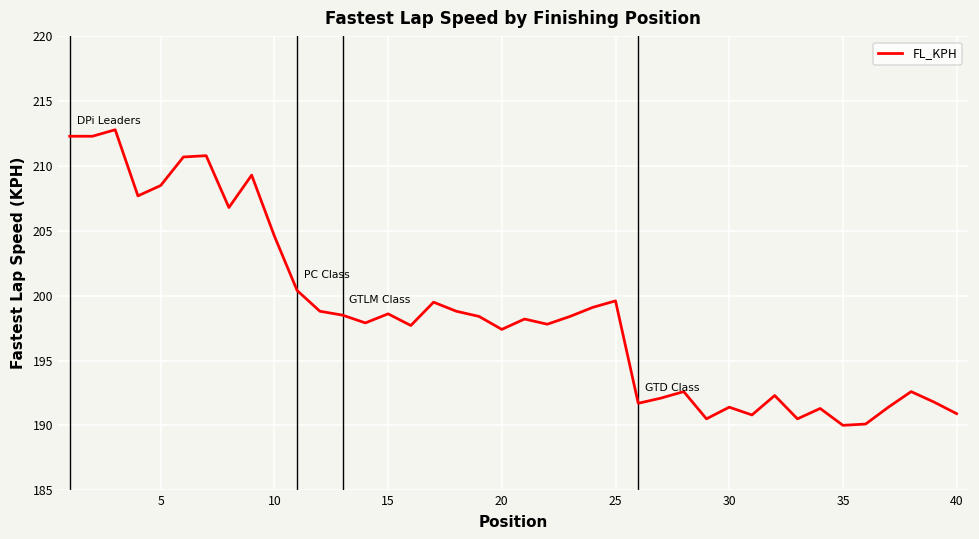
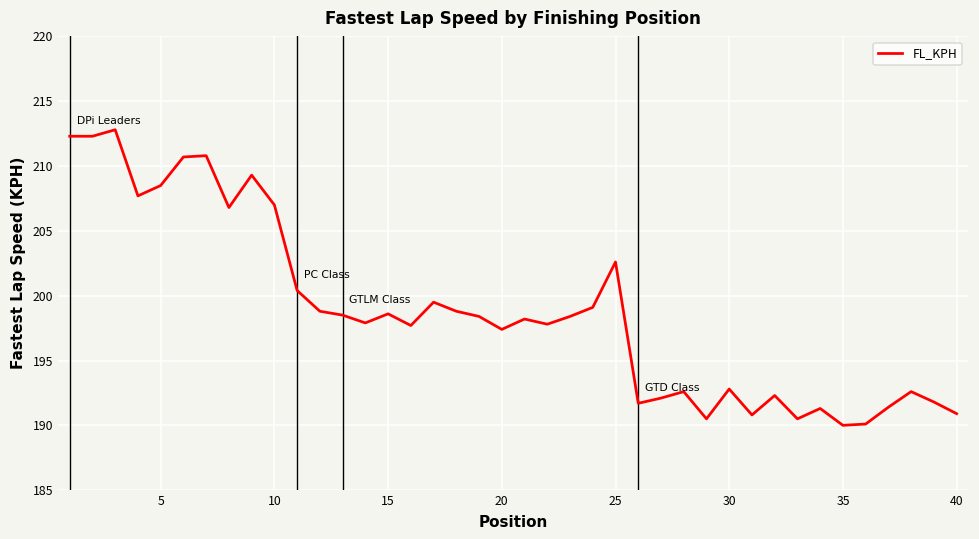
10: 204.6 -> 207.0
25: 199.6 -> 202.6
30: 191.4 -> 192.8
